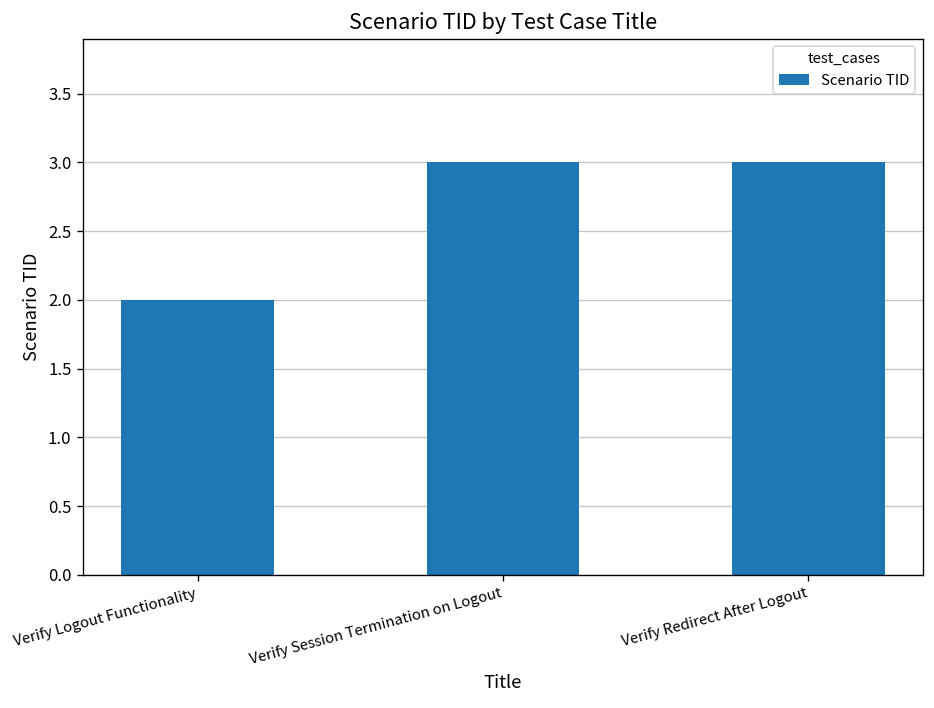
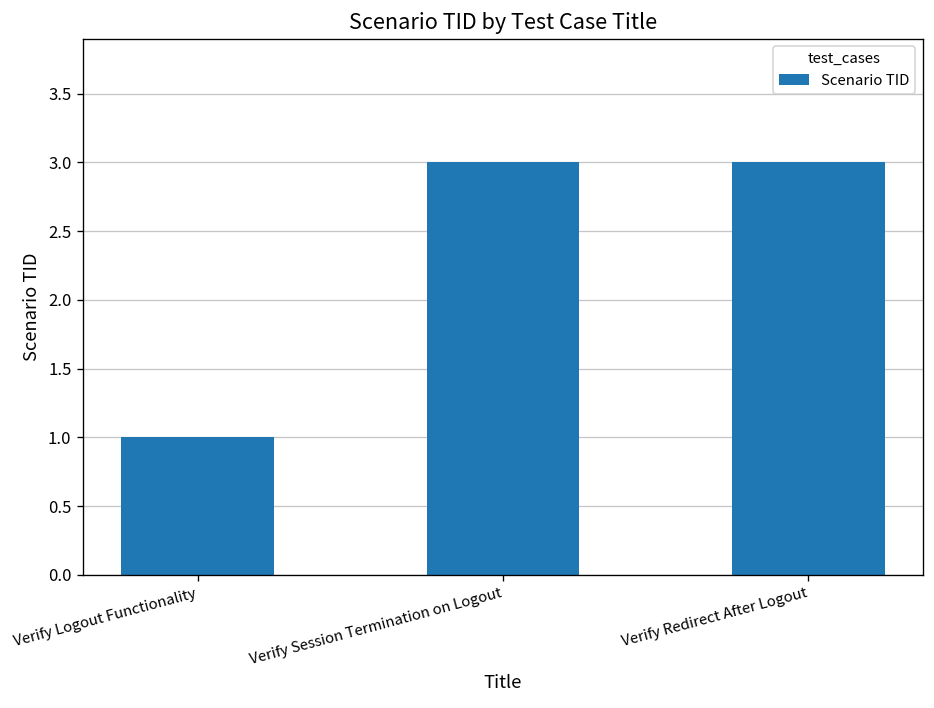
Verify Logout Functionality: 2 -> 1
